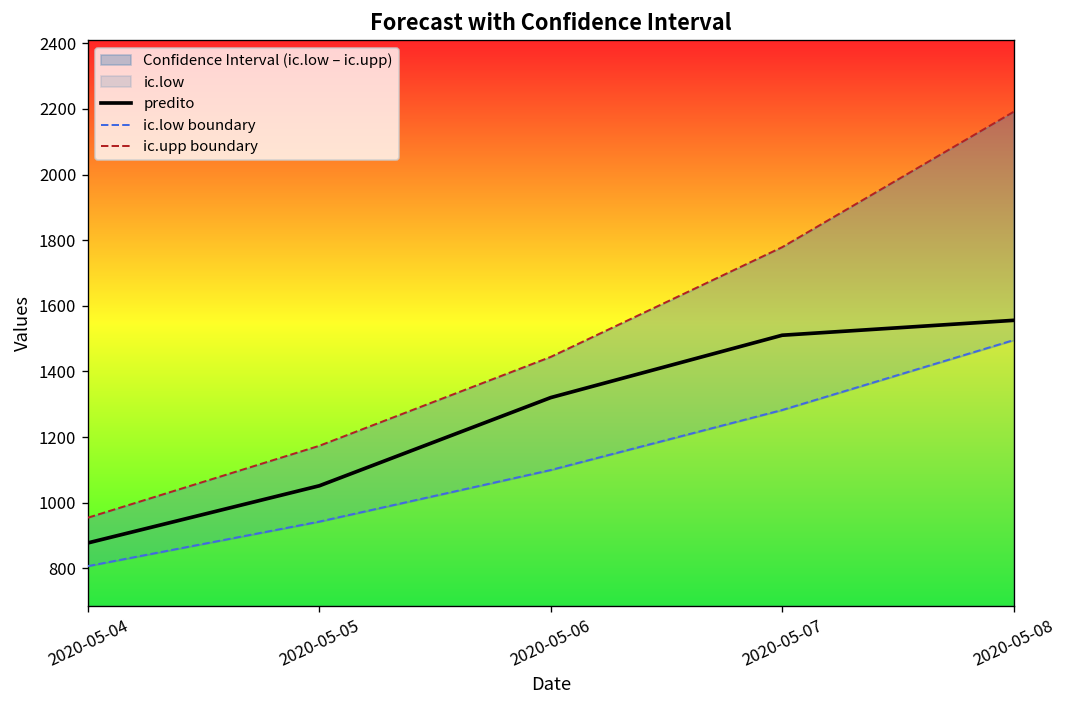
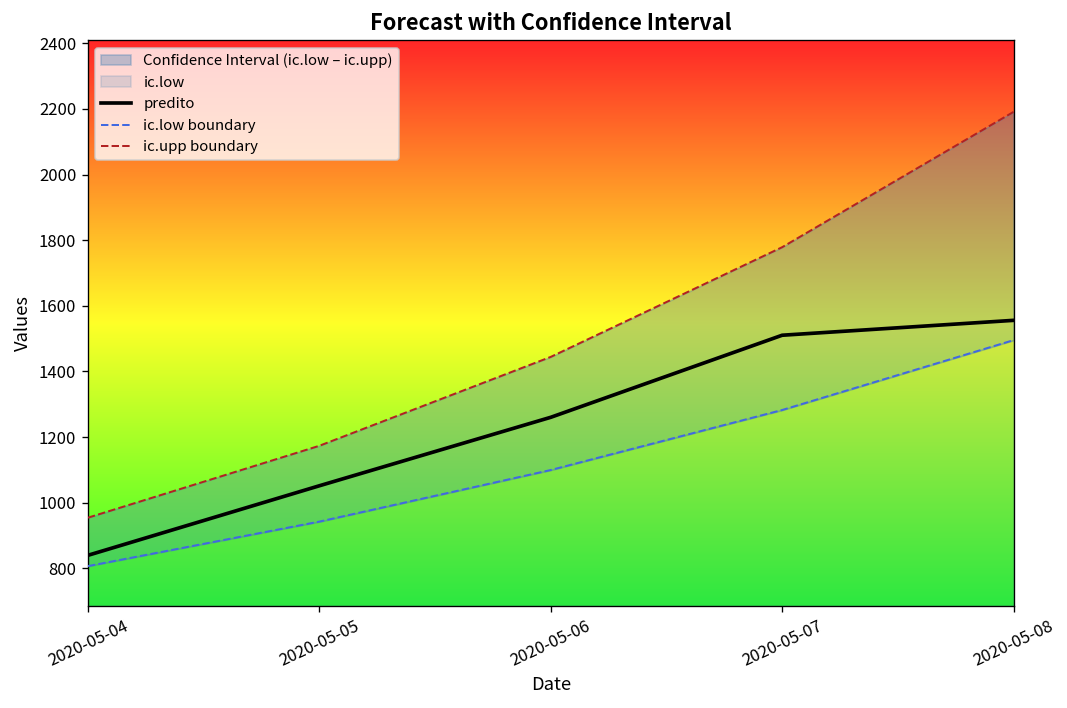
predito, 2020-05-04: 880 -> 840
predito, 2020-05-06: 1320 -> 1260
